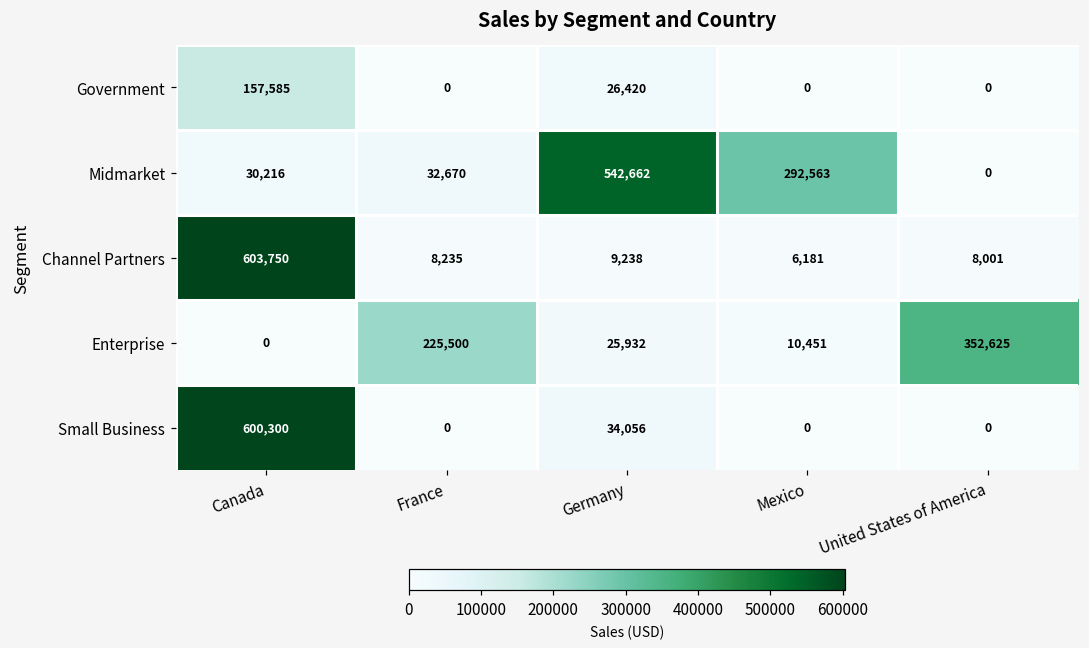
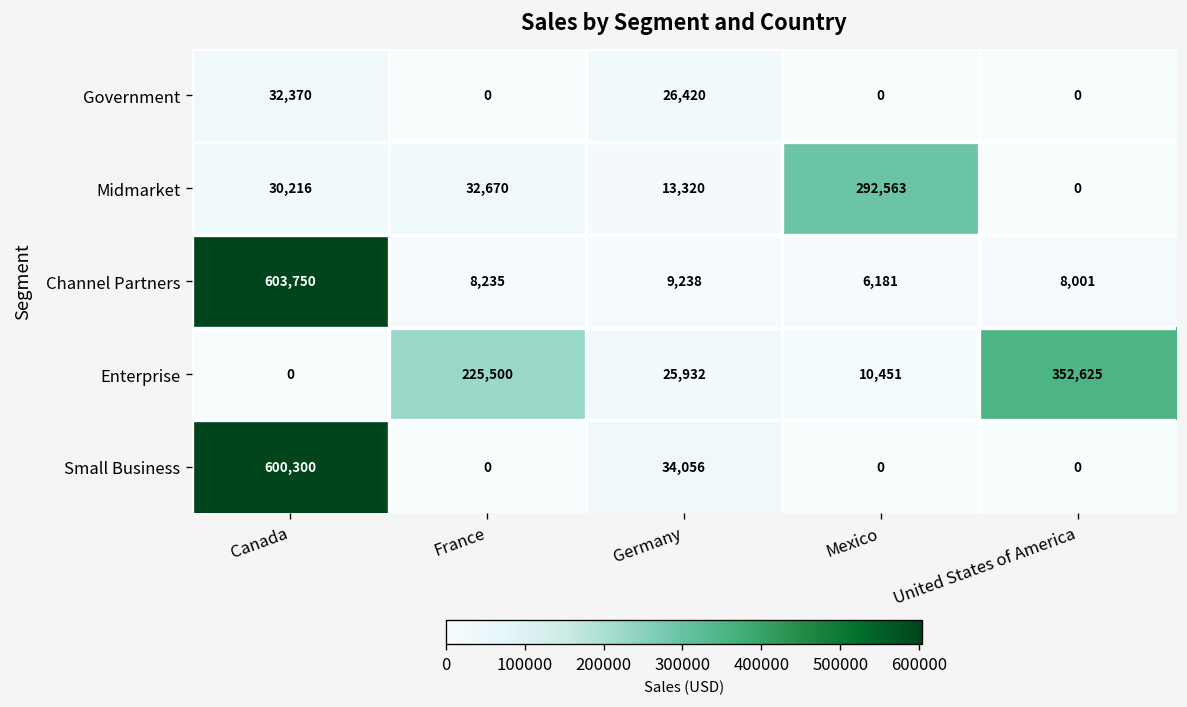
Government, Canada: 157,585 -> 32,370
Midmarket, Germany: 542,662 -> 13,320
